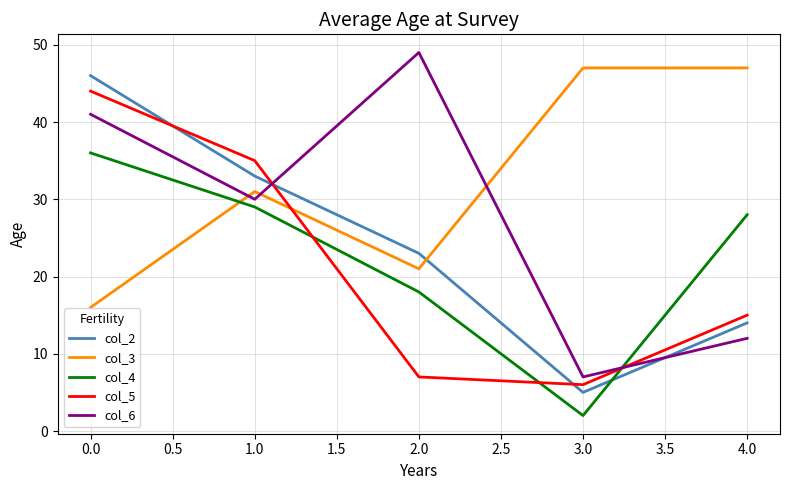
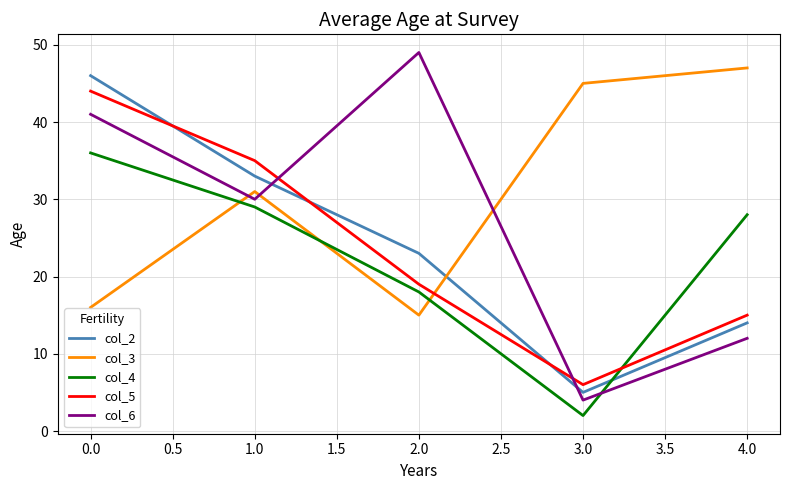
col_3, 2.0: 21 -> 15
col_5, 2.0: 7 -> 19
col_3, 3.0: 47 -> 45
col_6, 3.0: 7 -> 4
